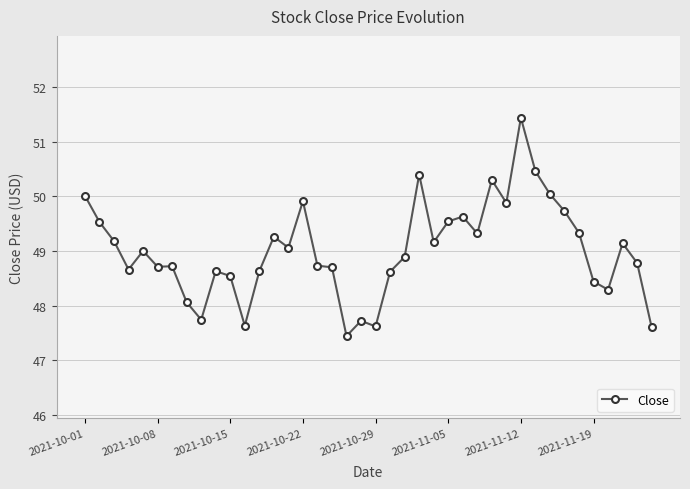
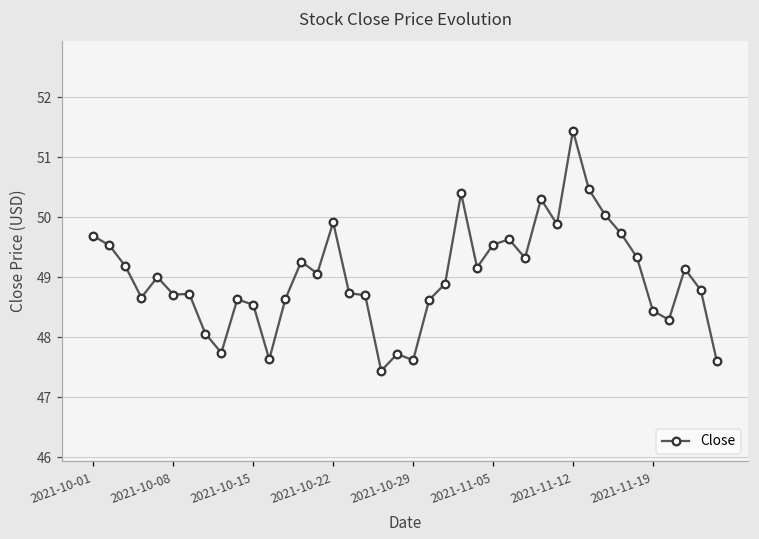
2021-10-01: 50.0 -> 49.7
